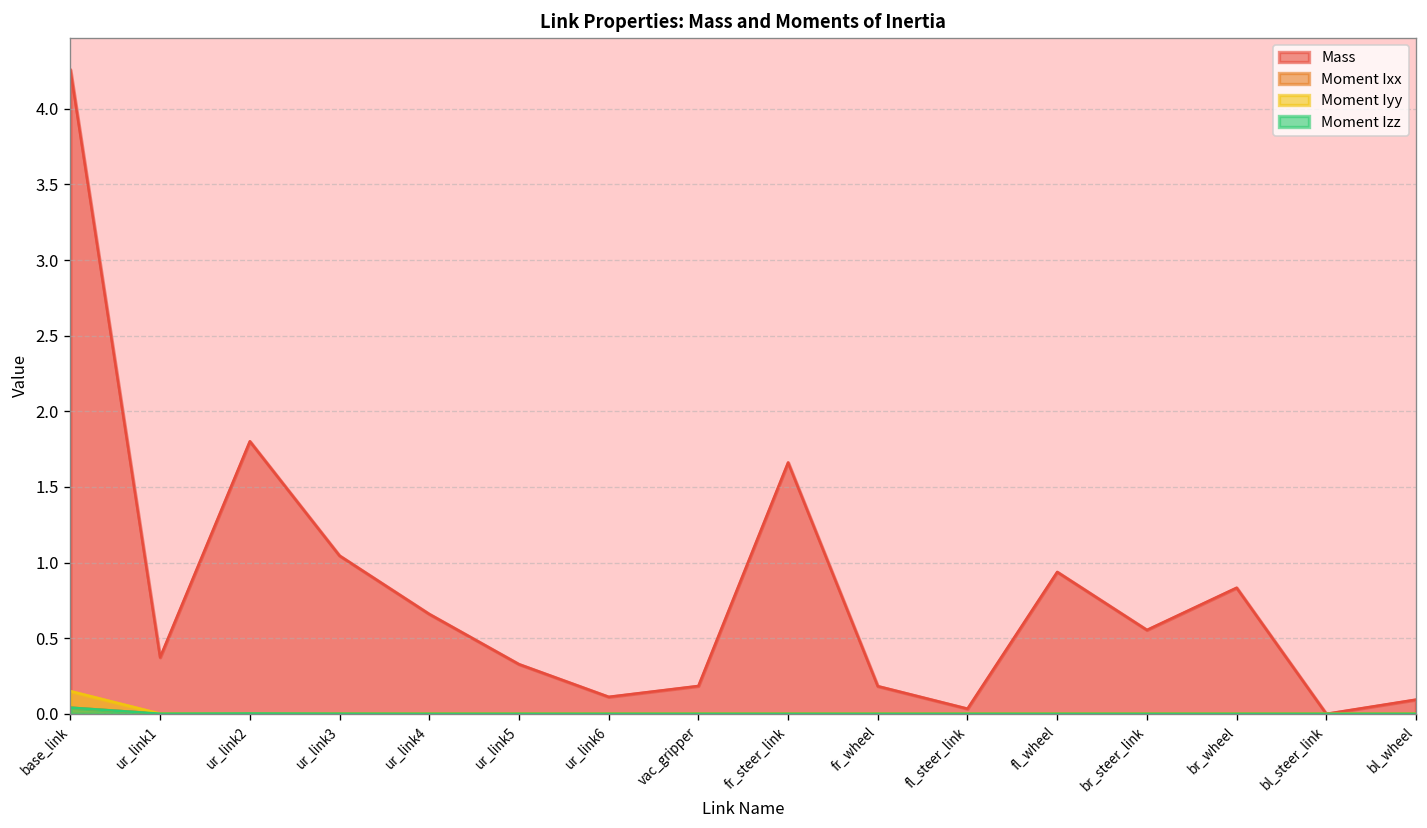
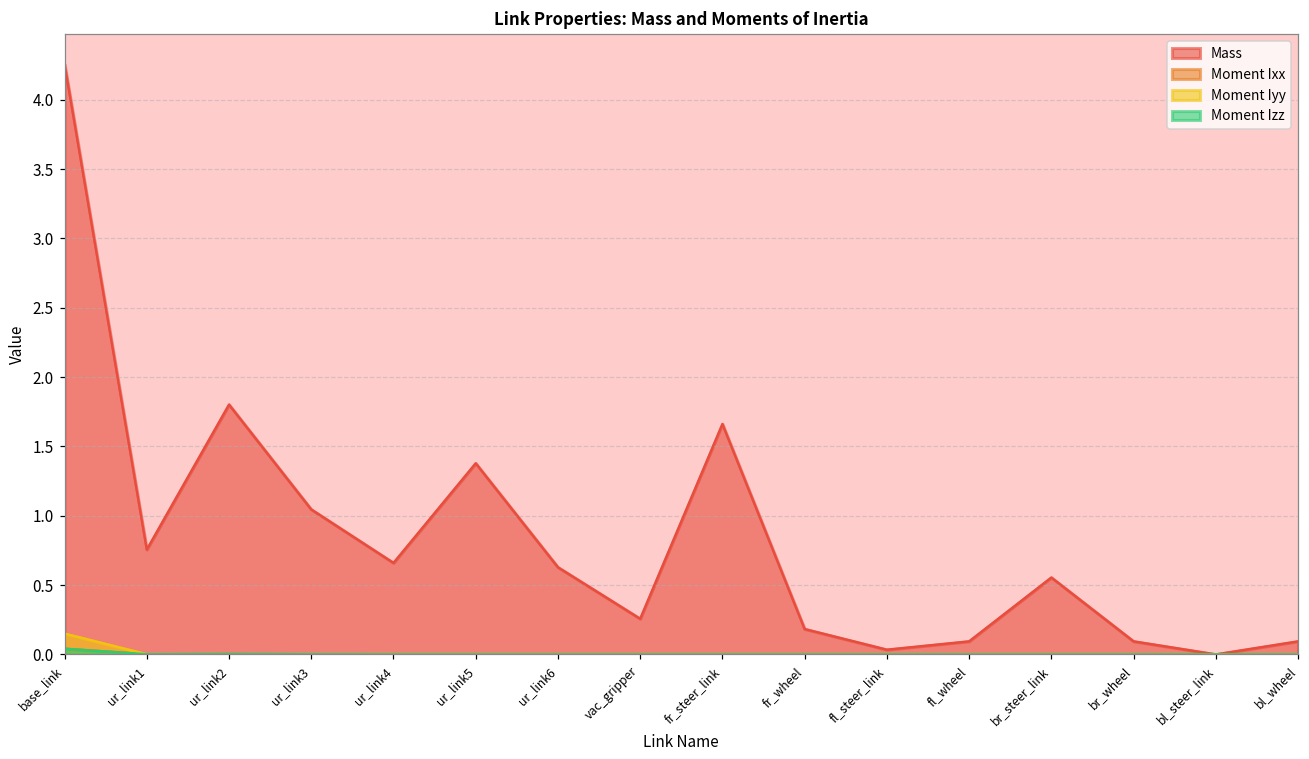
Mass, ur_link1: 0.37 -> 0.76
Mass, ur_link5: 0.33 -> 1.38
Mass, ur_link6: 0.11 -> 0.63
Mass, vac_gripper: 0.18 -> 0.26
Mass, fl_wheel: 0.94 -> 0.09
Mass, br_wheel: 0.83 -> 0.09
